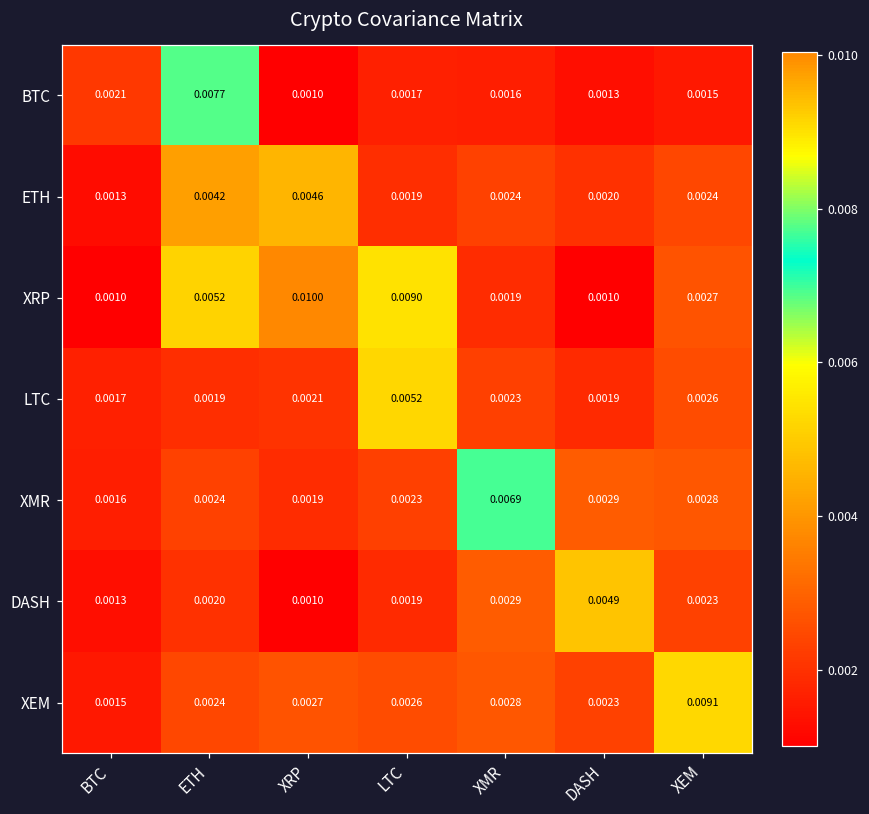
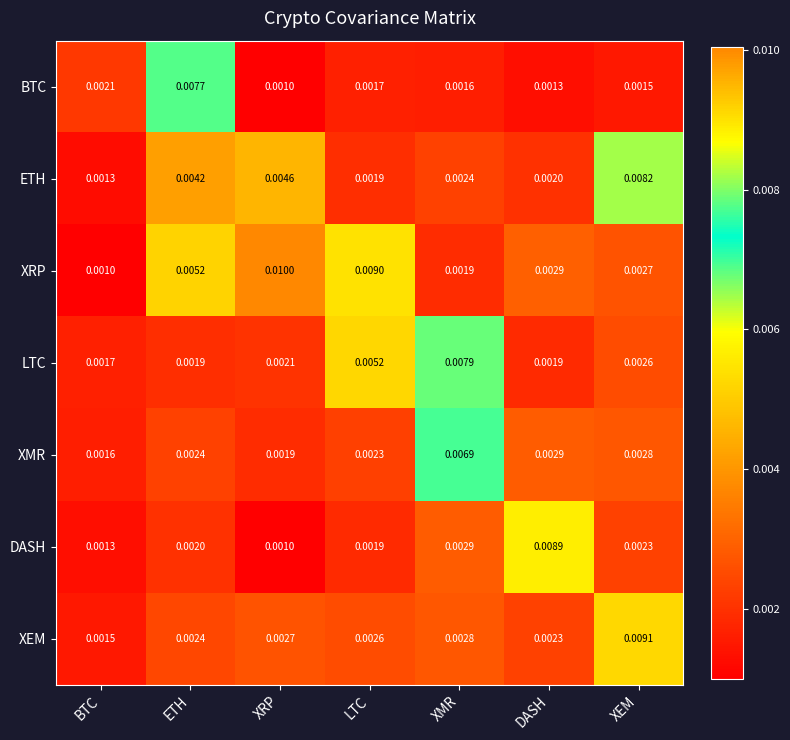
ETH, XEM: 0.0024 -> 0.0082
XRP, DASH: 0.0010 -> 0.0029
LTC, XMR: 0.0023 -> 0.0079
DASH, DASH: 0.0049 -> 0.0089
